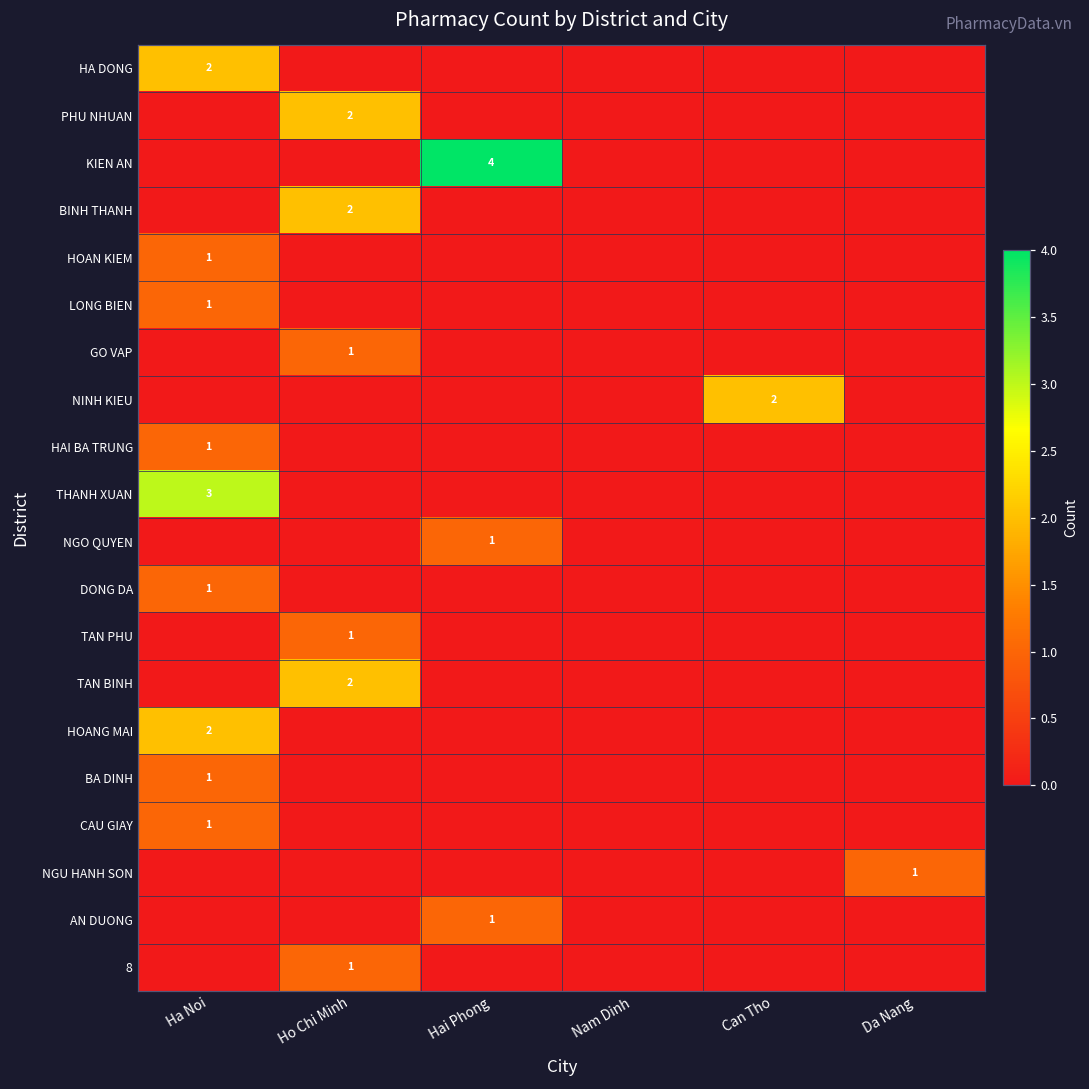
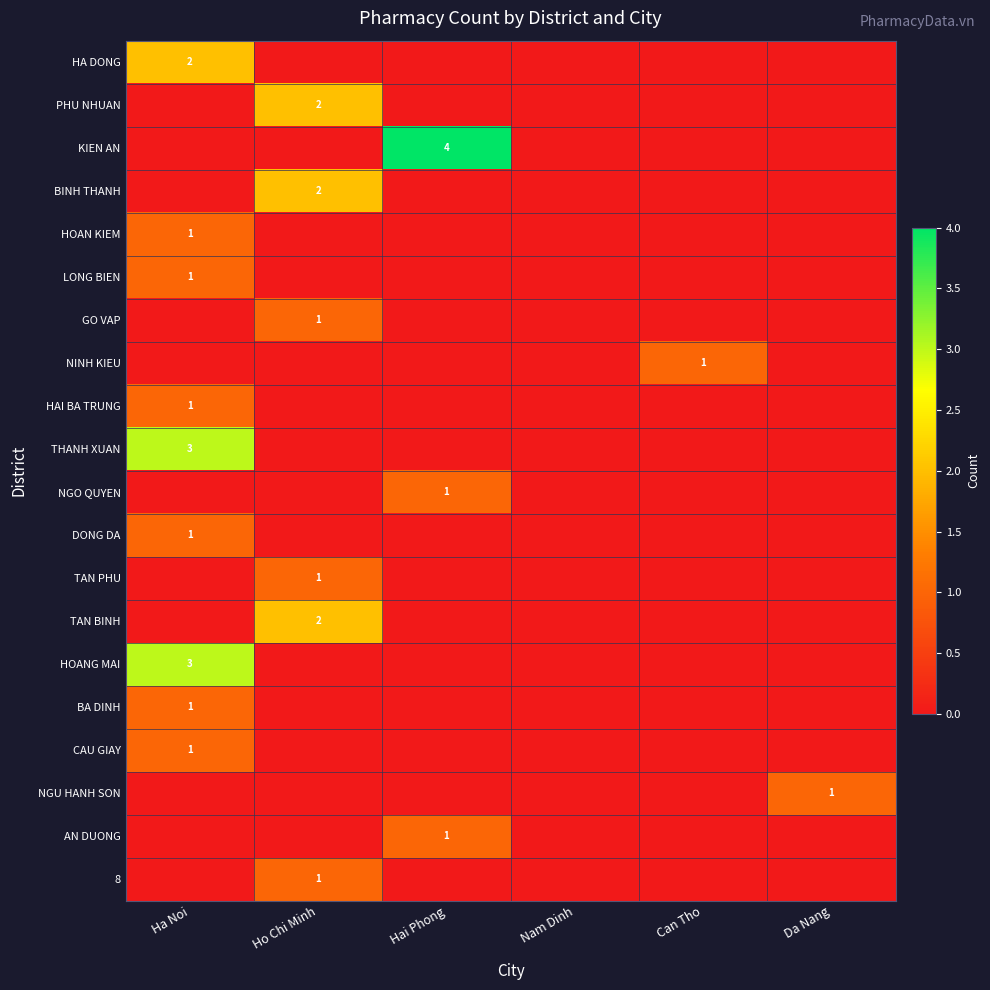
NINH KIEU, Can Tho: 2 -> 1
HOANG MAI, Ha Noi: 2 -> 3
